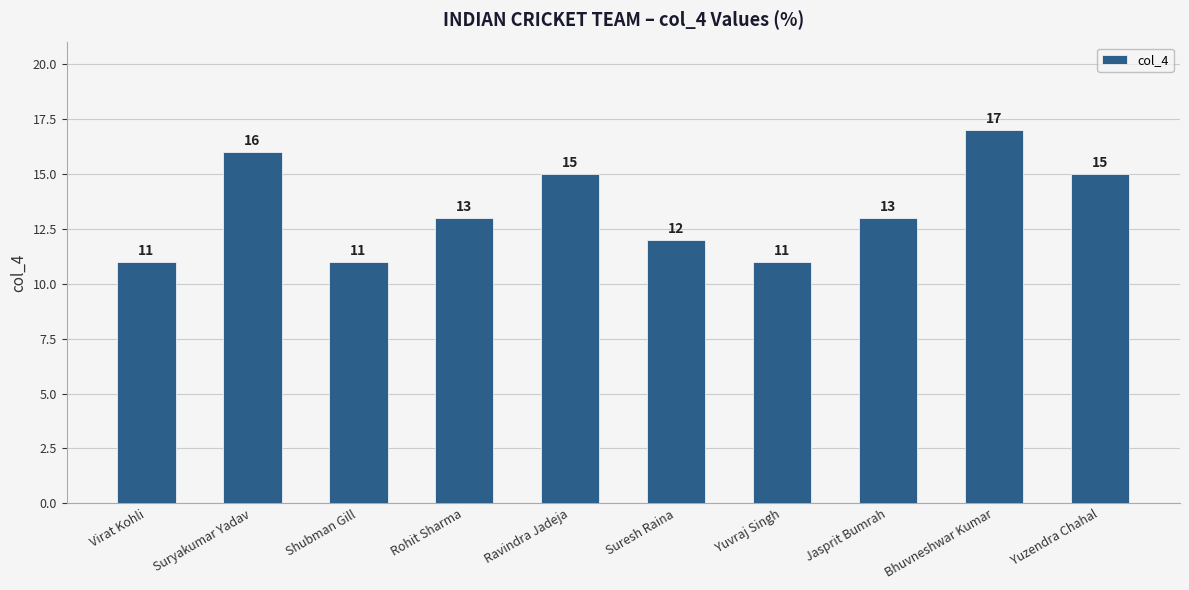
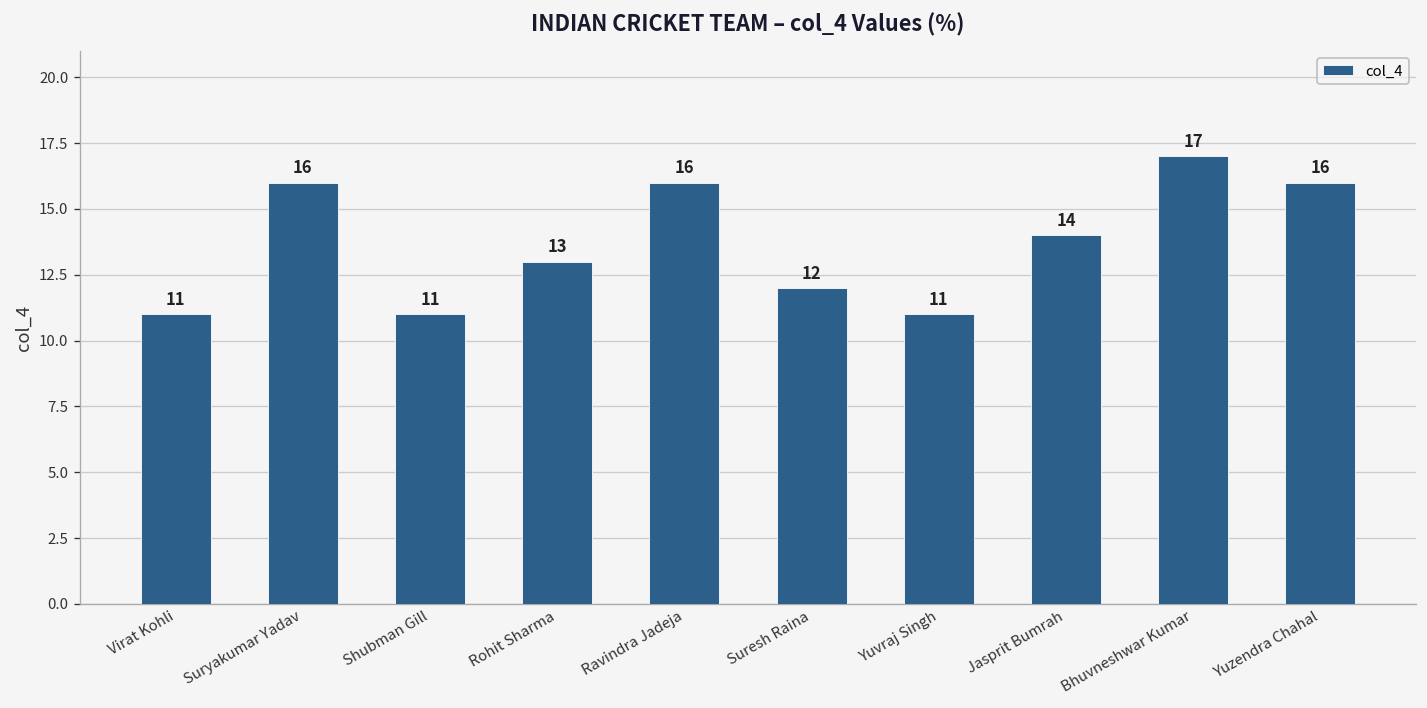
Ravindra Jadeja: 15 -> 16
Jasprit Bumrah: 13 -> 14
Yuzendra Chahal: 15 -> 16
